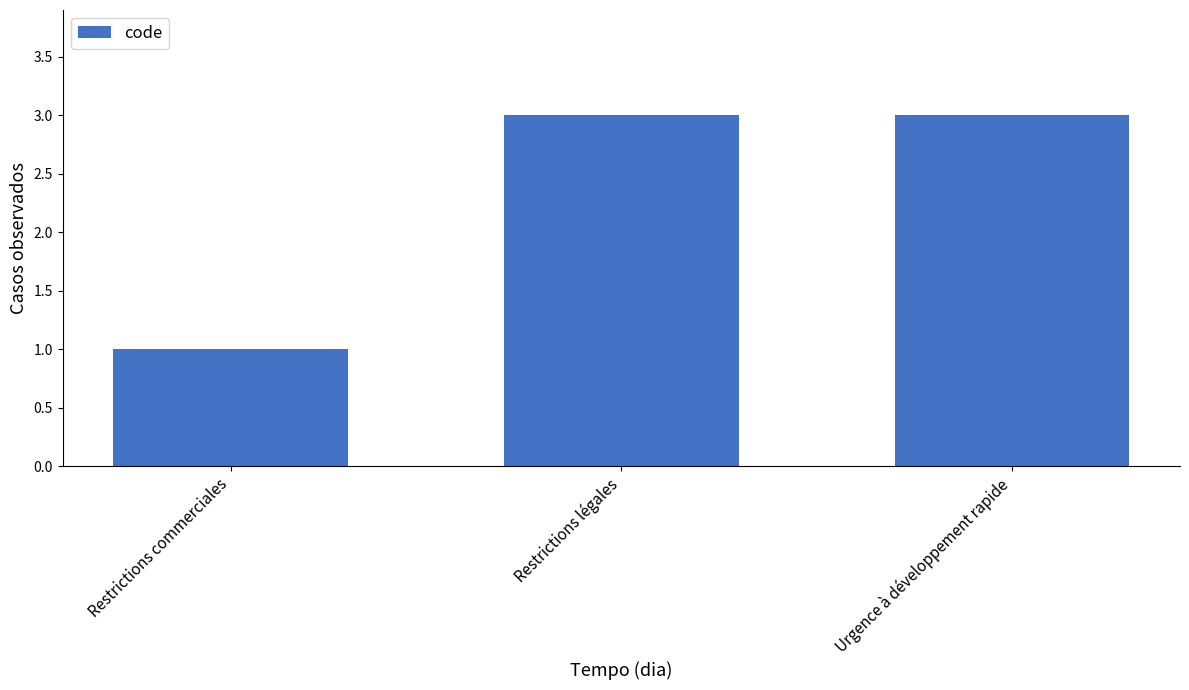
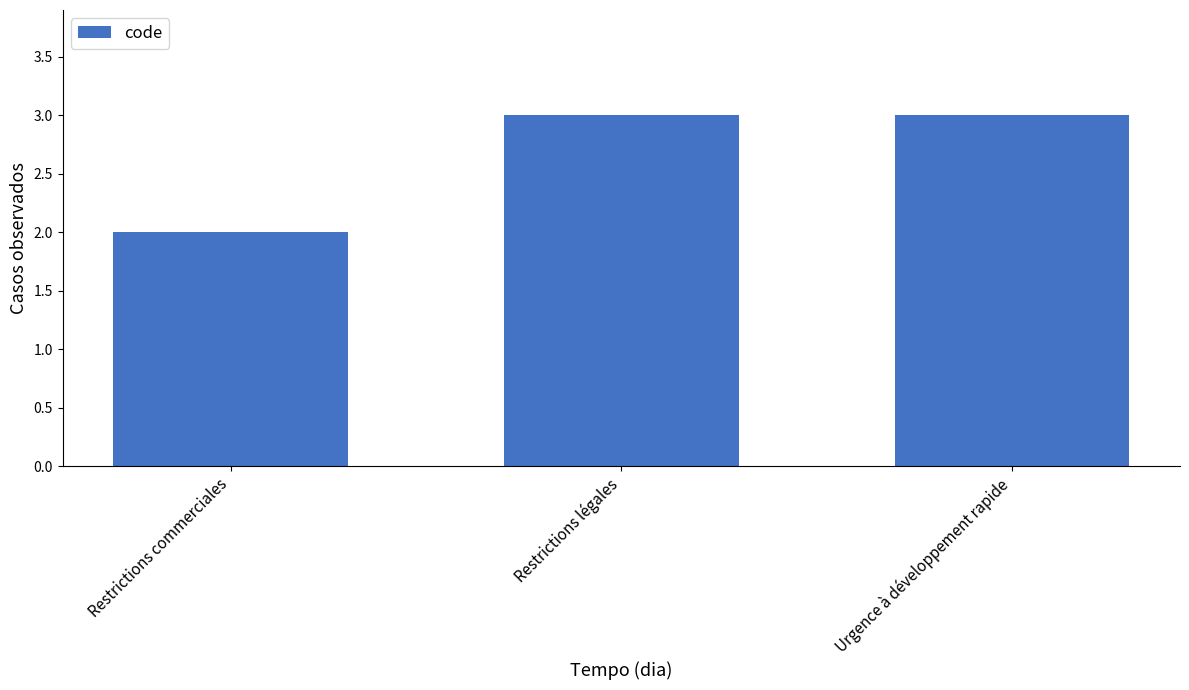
Restrictions commerciales: 1 -> 2
